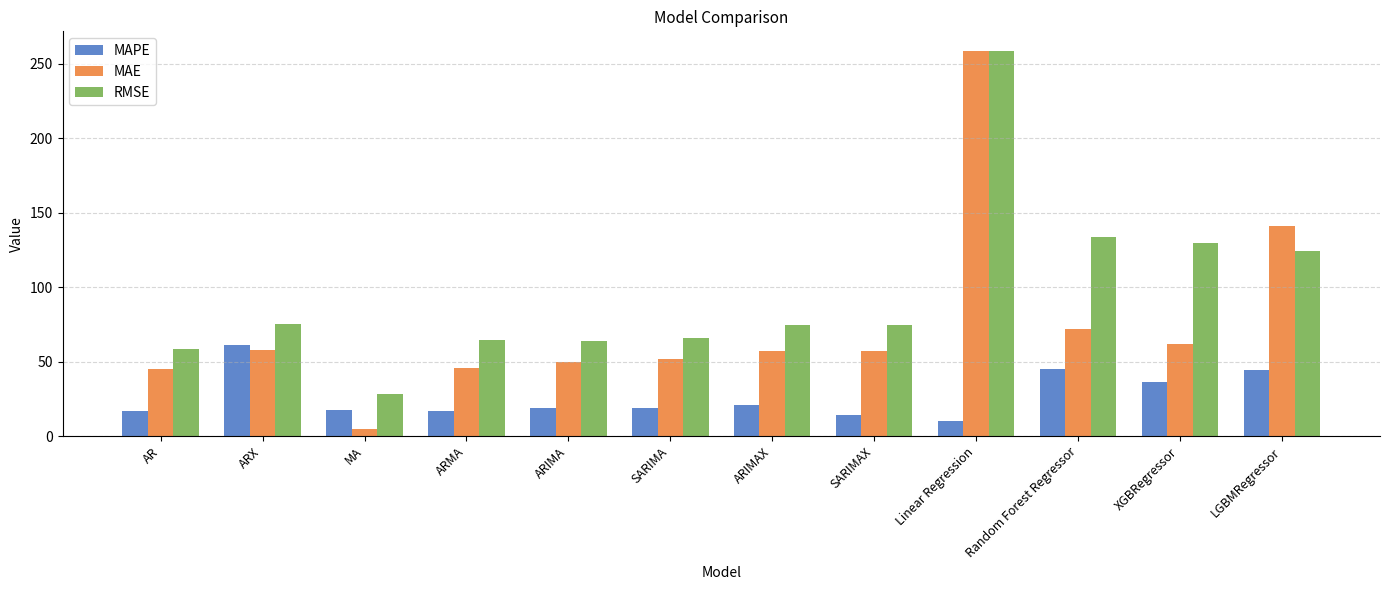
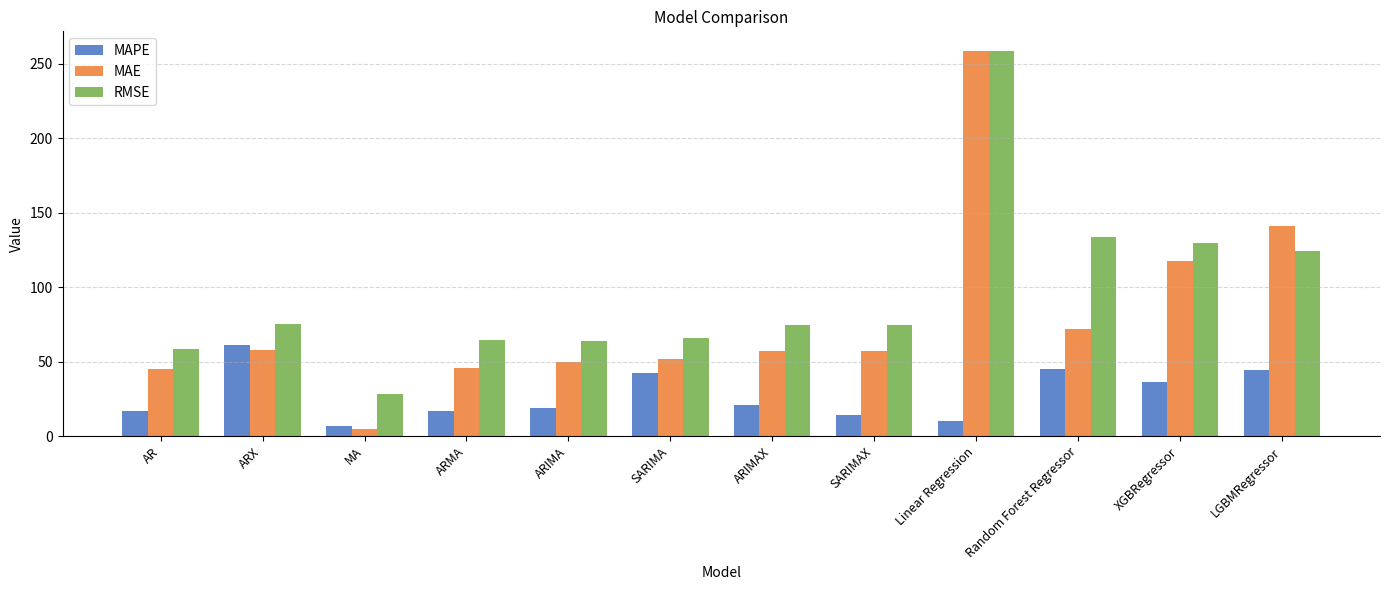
MAPE, MA: 17 -> 6
MAPE, SARIMA: 19 -> 42
MAE, XGBRegressor: 62 -> 117
